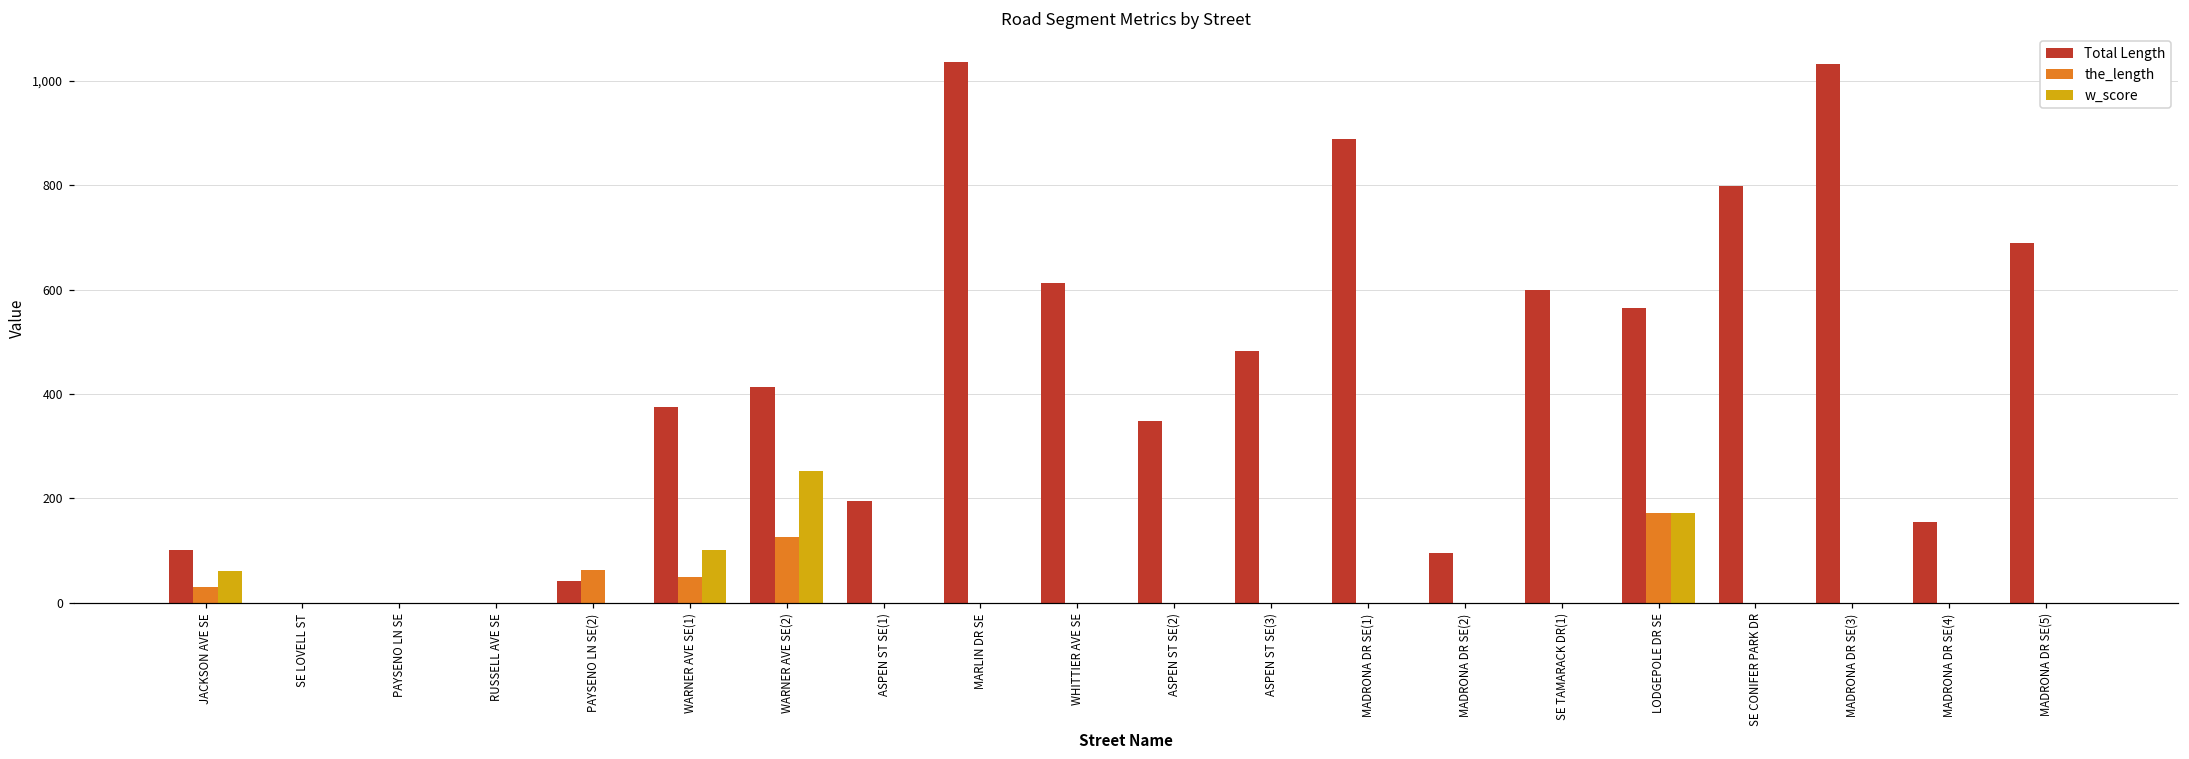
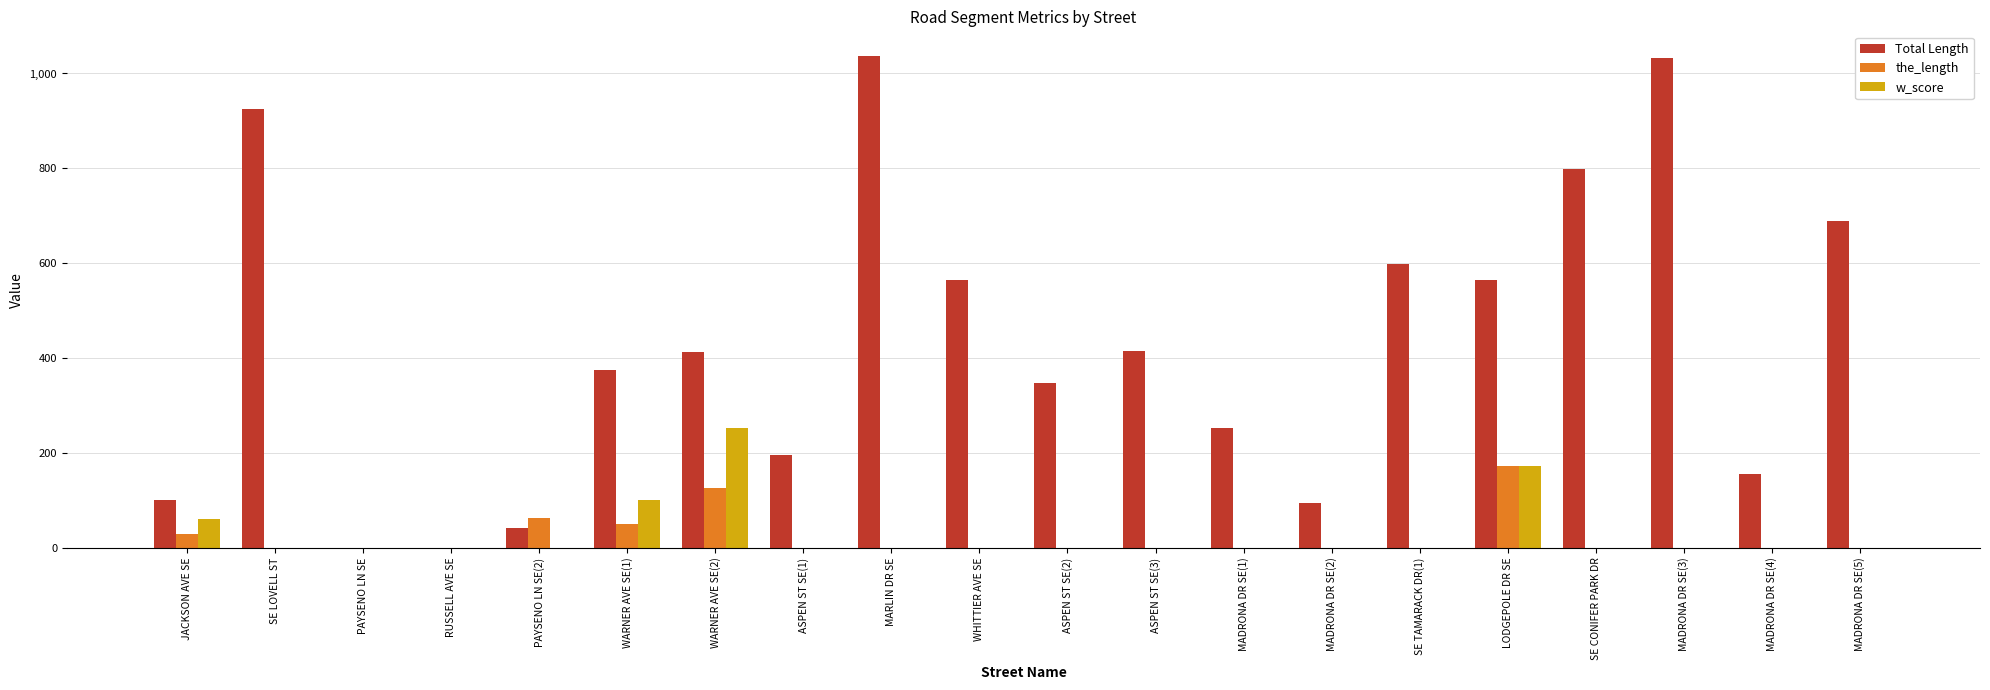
Total Length, SE LOVELL ST: 0 -> 930
Total Length, WHITTIER AVE SE: 610 -> 560
Total Length, ASPEN ST SE(3): 480 -> 420
Total Length, MADRONA DR SE(1): 890 -> 250
